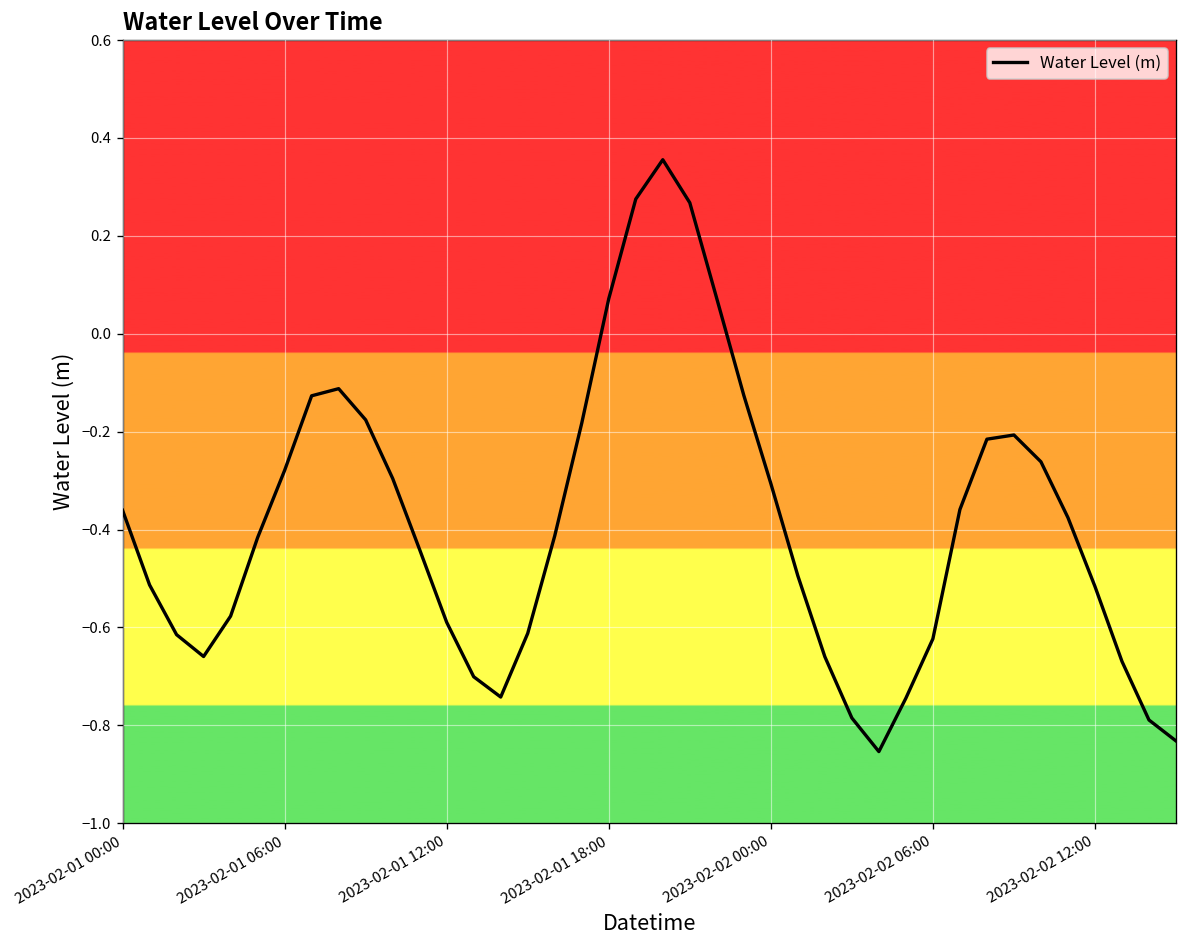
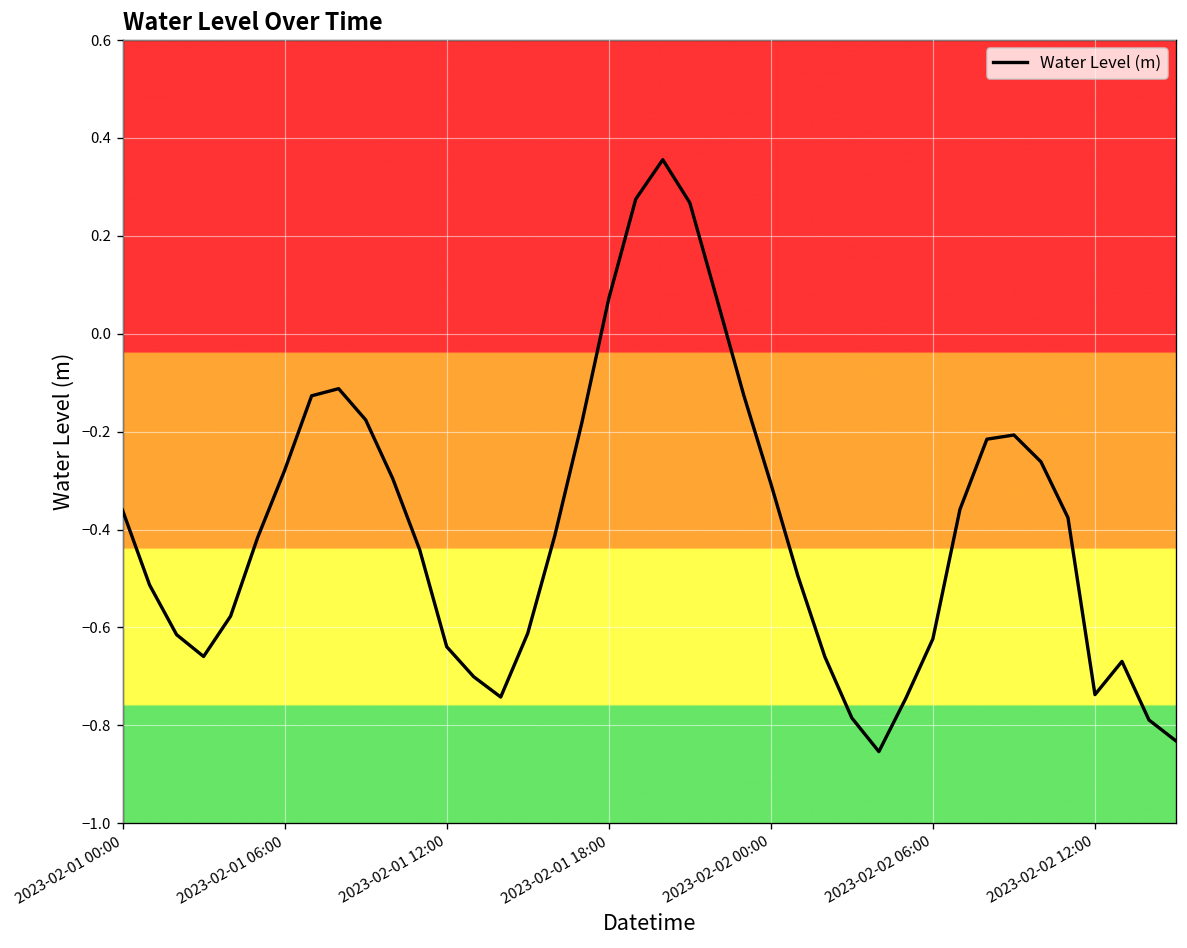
2023-02-01 12:00: -0.59 -> -0.64
2023-02-02 12:00: -0.52 -> -0.74
